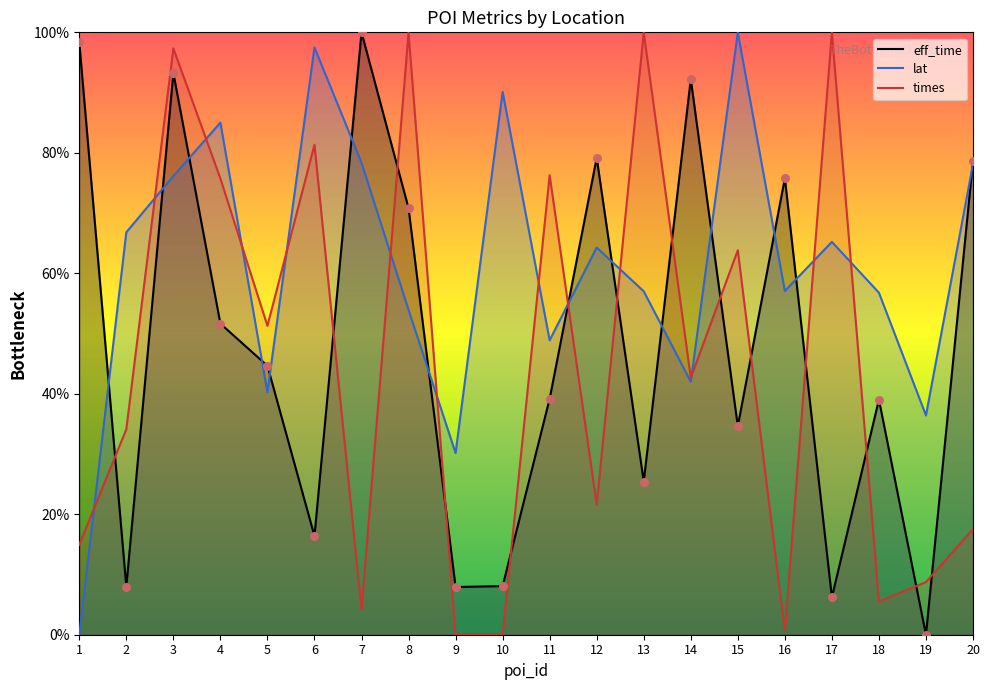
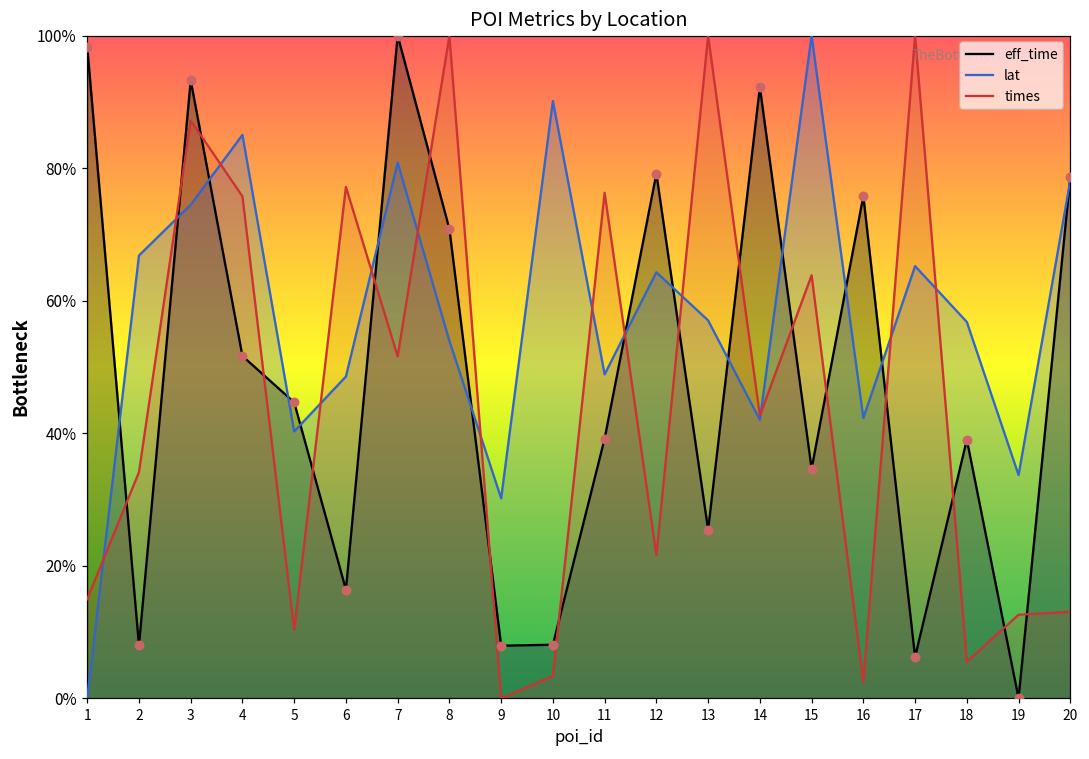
lat, 3: 76% -> 74%
times, 3: 97% -> 87%
times, 5: 51% -> 10%
lat, 6: 97% -> 49%
times, 6: 81% -> 77%
lat, 7: 78% -> 81%
times, 7: 4% -> 52%
times, 10: 0% -> 3%
lat, 16: 57% -> 42%
times, 16: 1% -> 2%
lat, 19: 36% -> 34%
times, 19: 9% -> 13%
times, 20: 18% -> 13%
